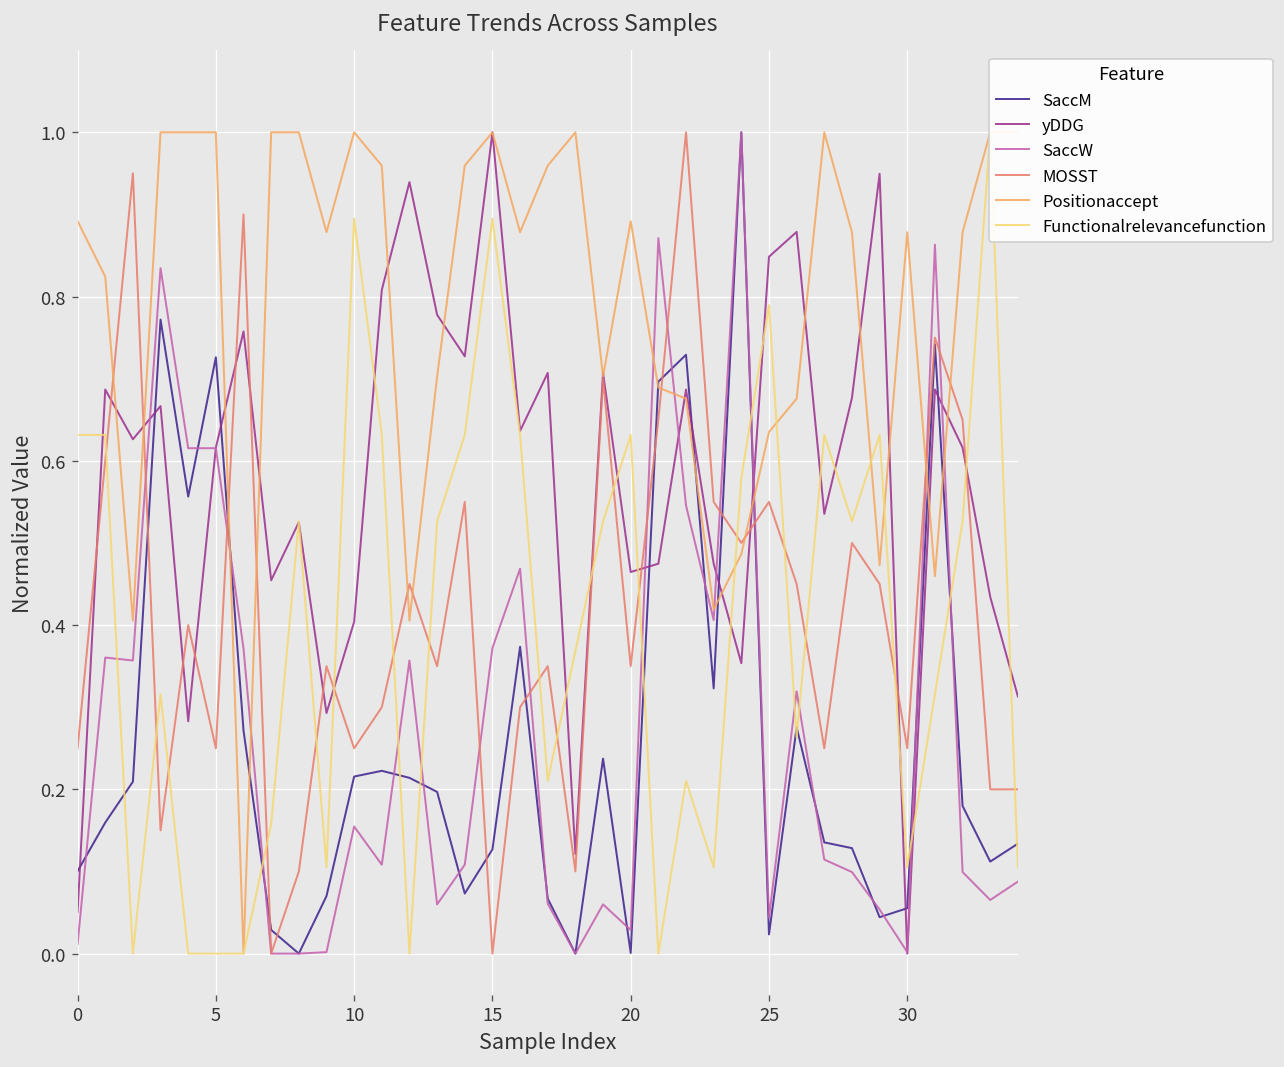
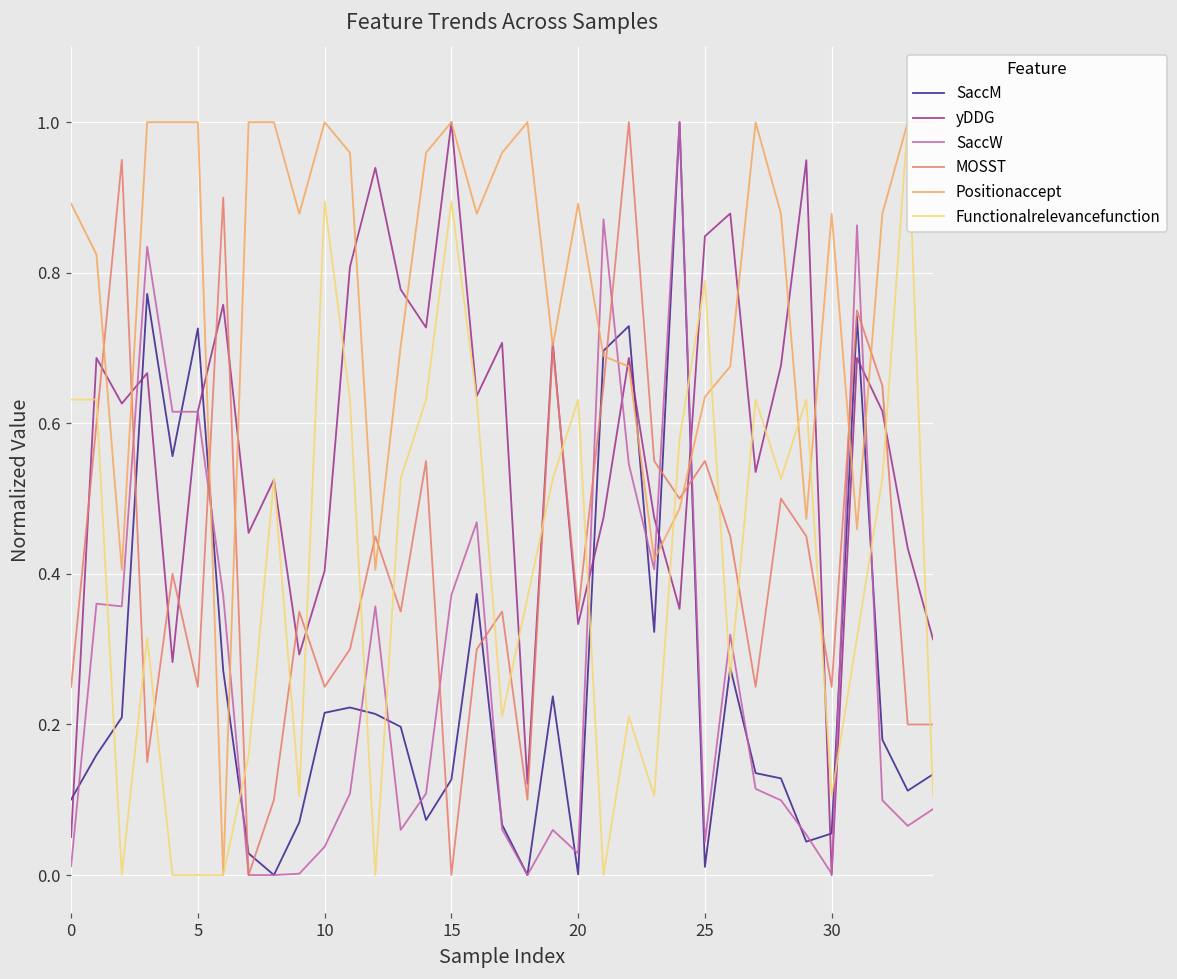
SaccW, 10: 0.15 -> 0.04
yDDG, 20: 0.46 -> 0.33
SaccM, 25: 0.02 -> 0.01
